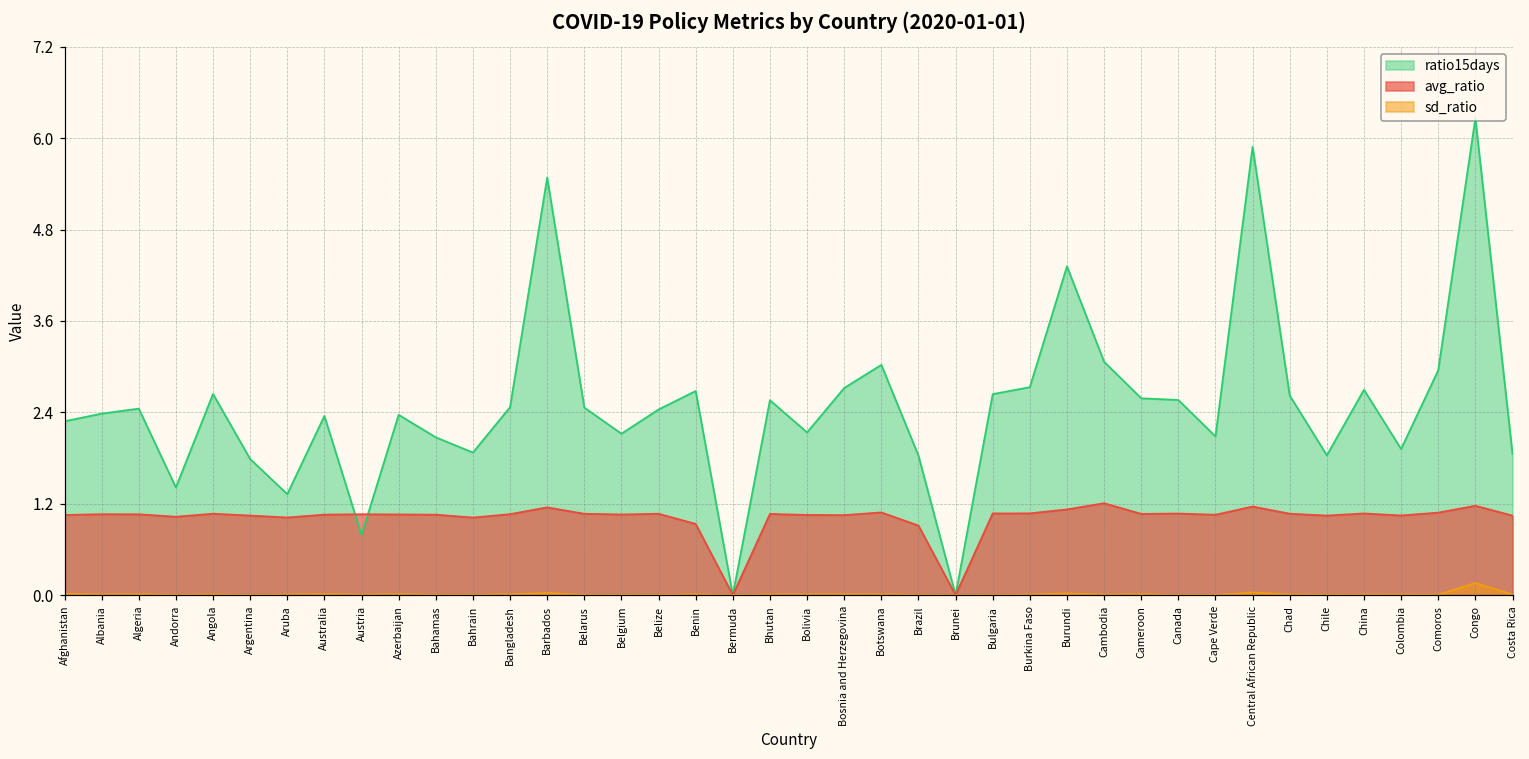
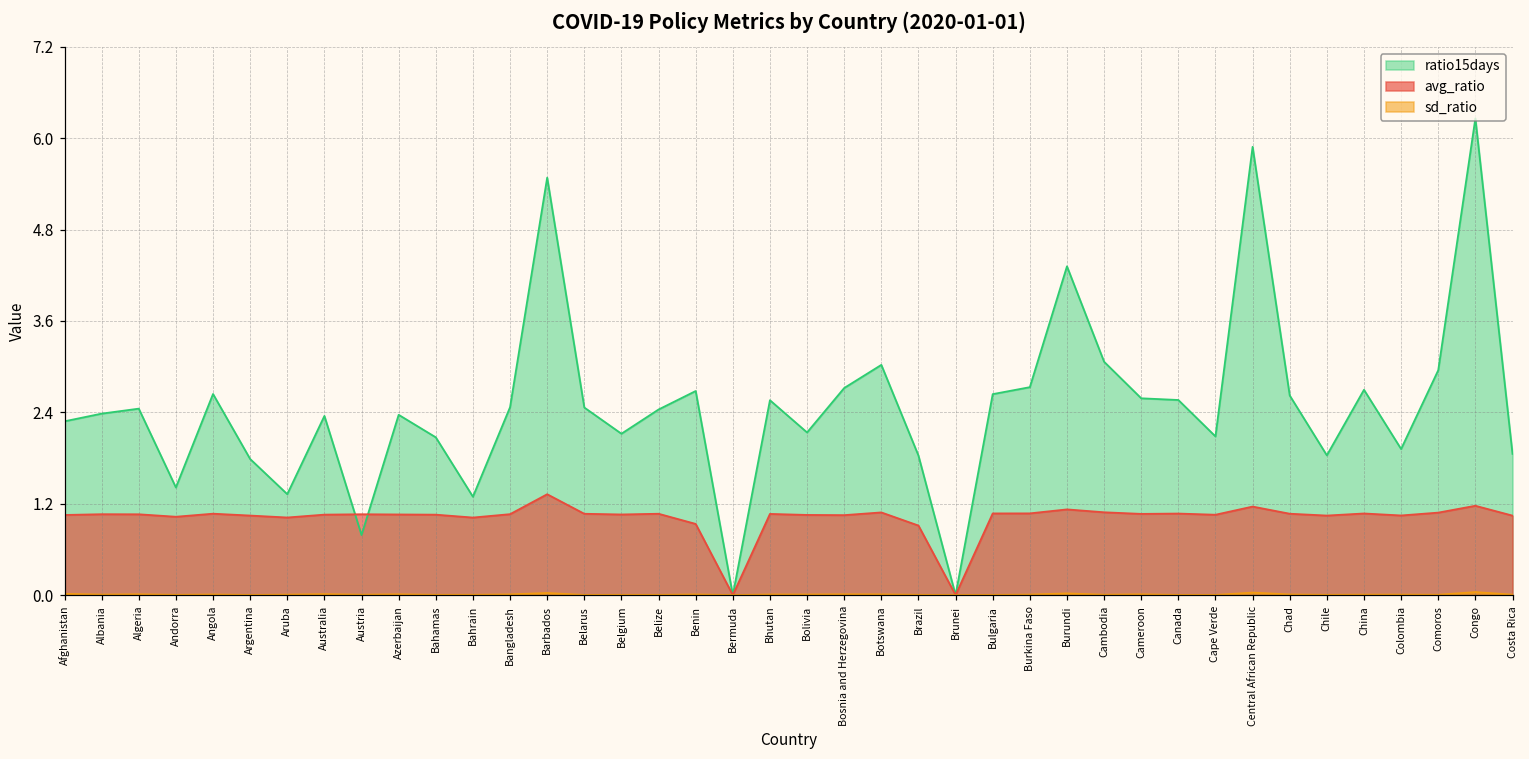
ratio15days, Bahrain: 1.9 -> 1.3
avg_ratio, Barbados: 1.1 -> 1.3
avg_ratio, Cambodia: 1.2 -> 1.1
sd_ratio, Congo: 0.2 -> 0.0
